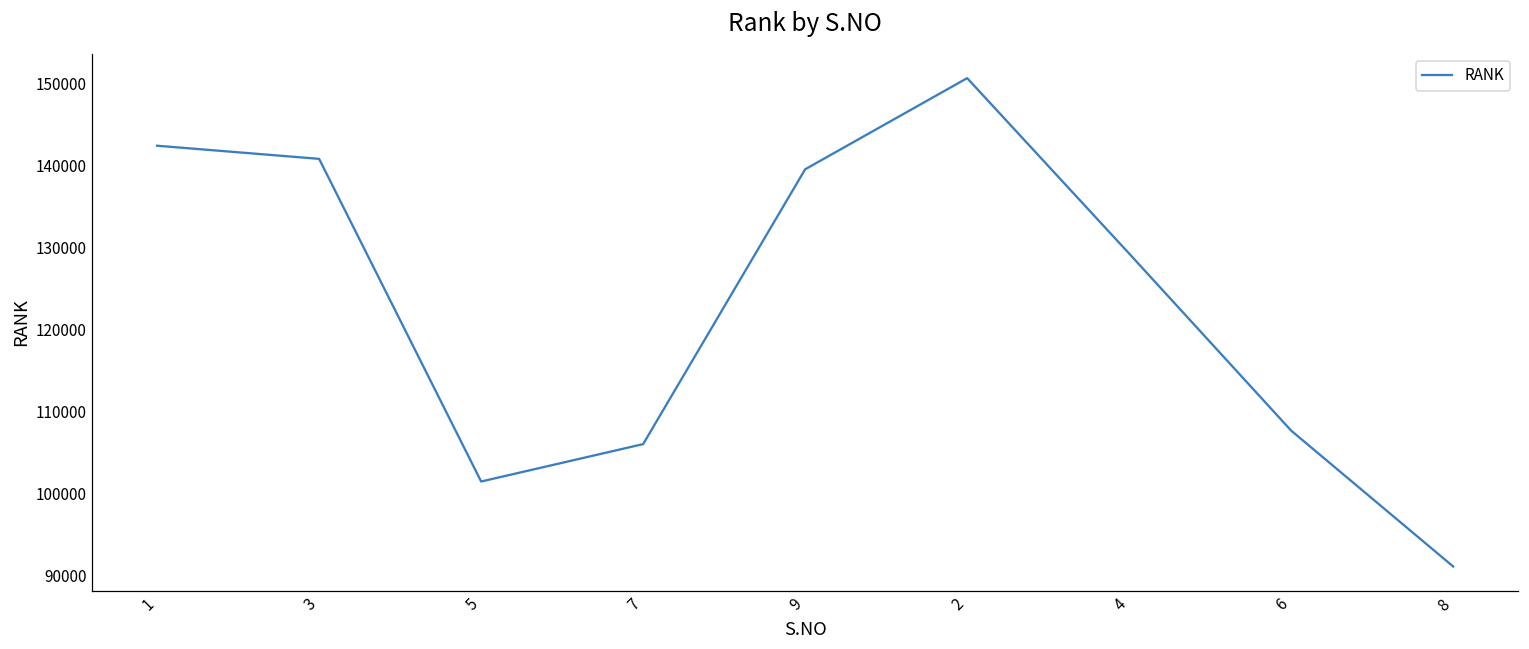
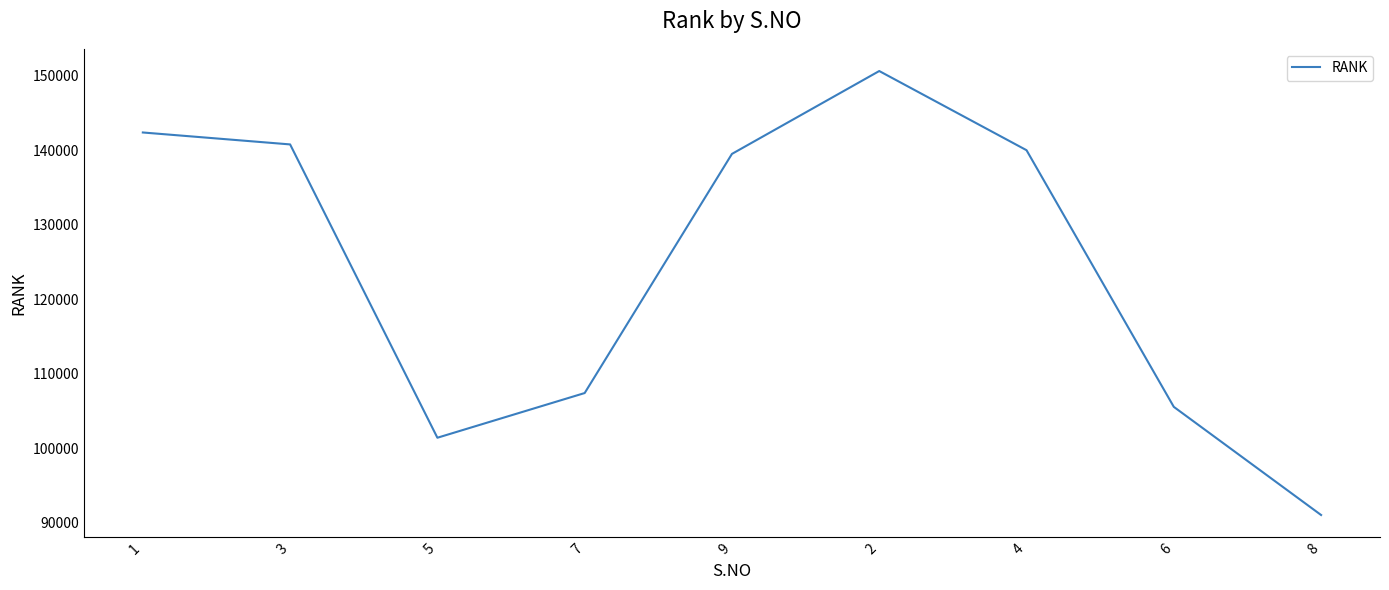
7: 106000 -> 107000
4: 129000 -> 140000
6: 108000 -> 106000
